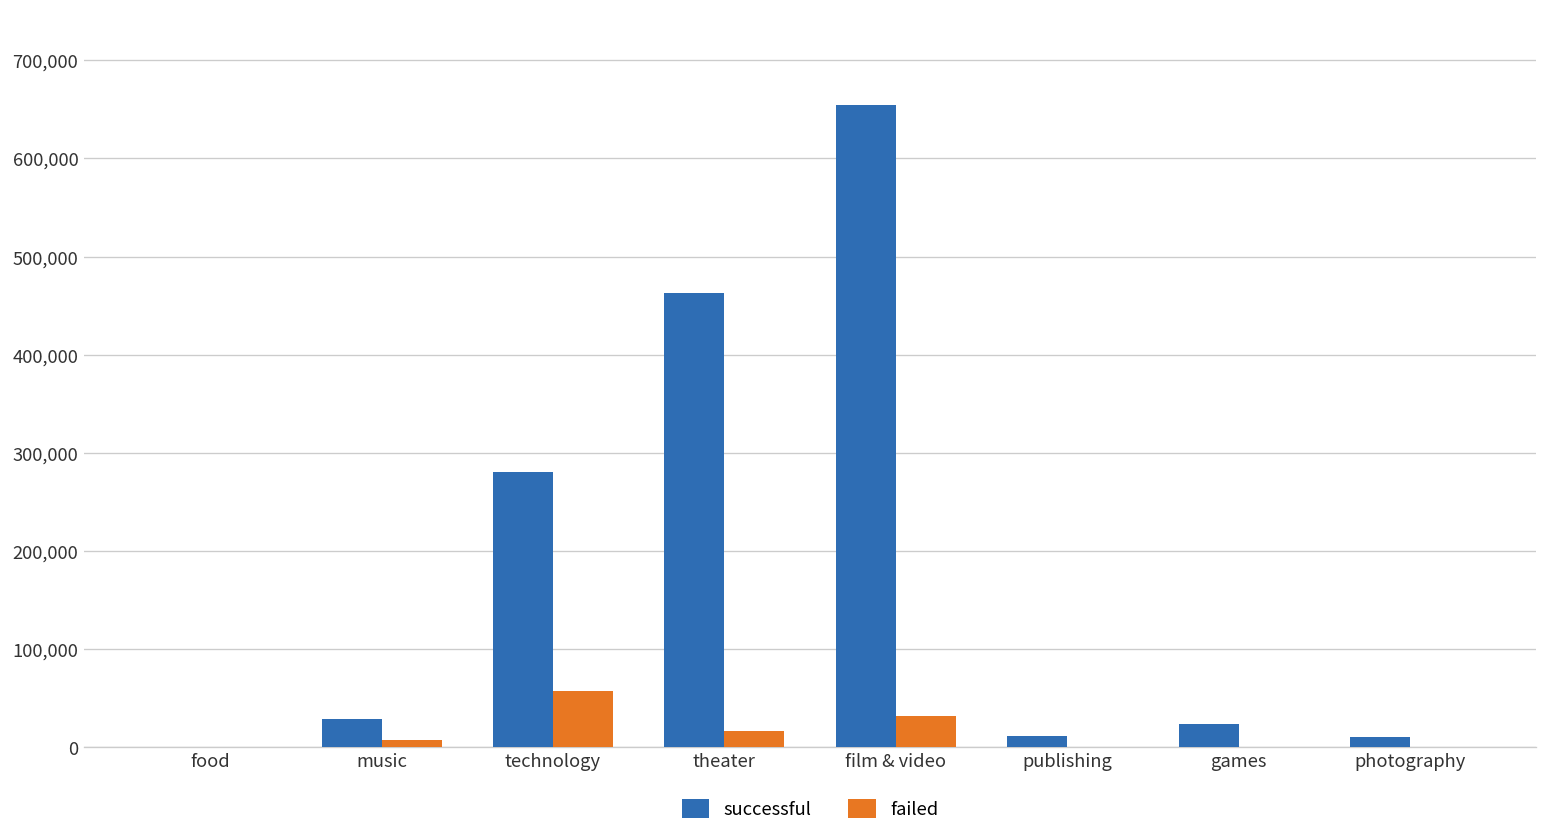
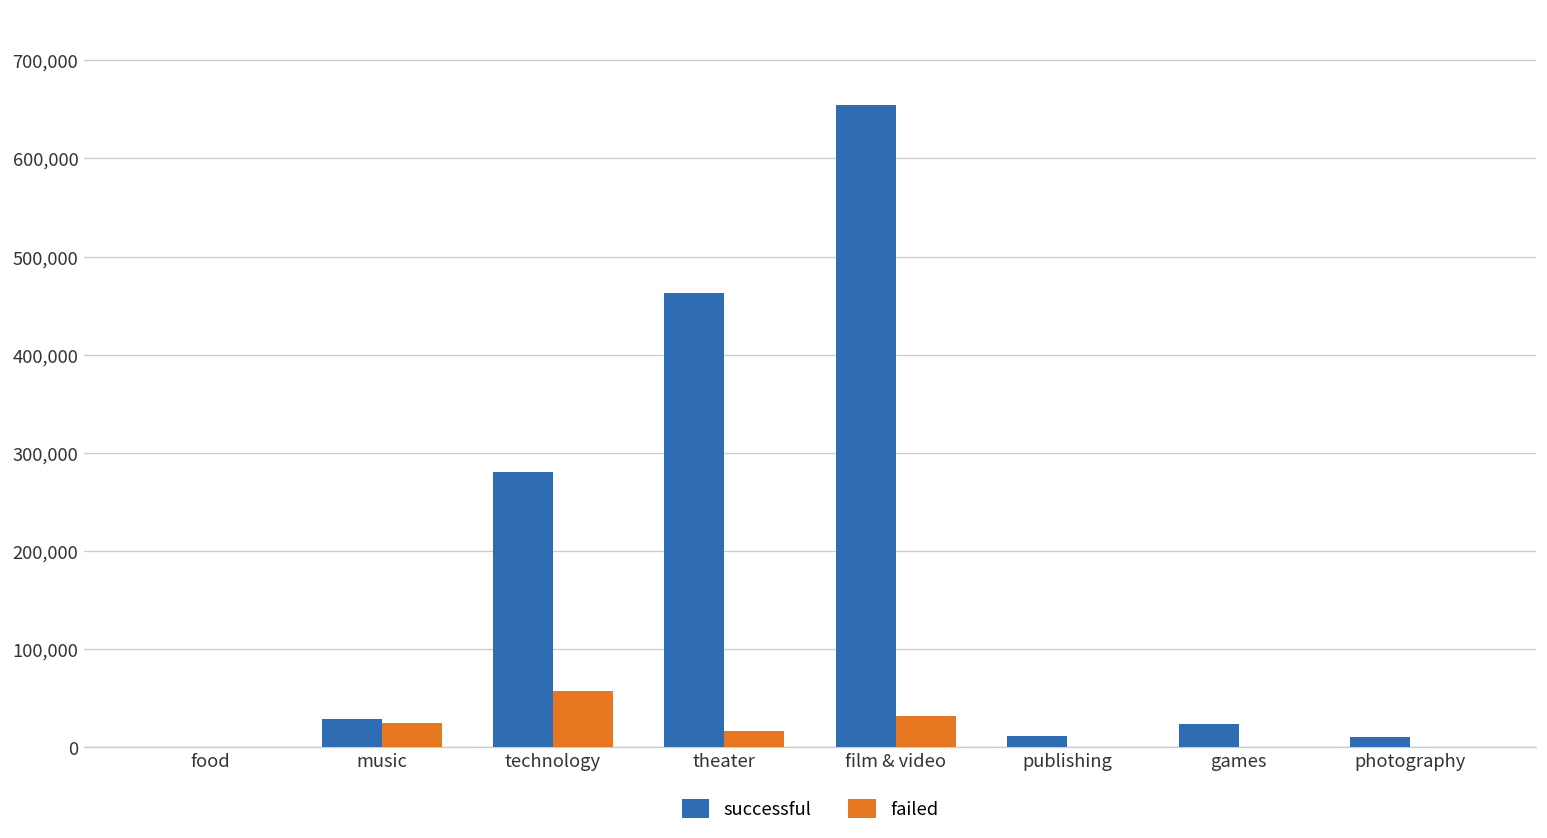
failed, music: 10,000 -> 20,000
